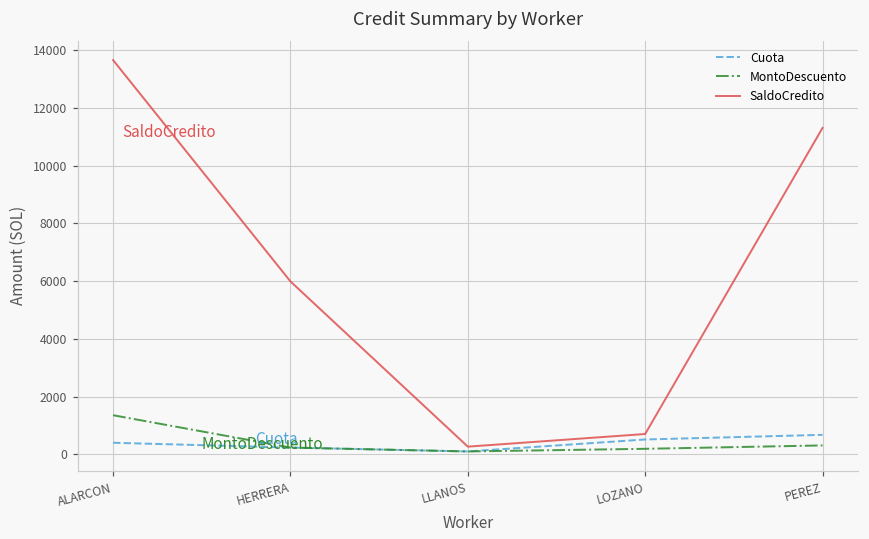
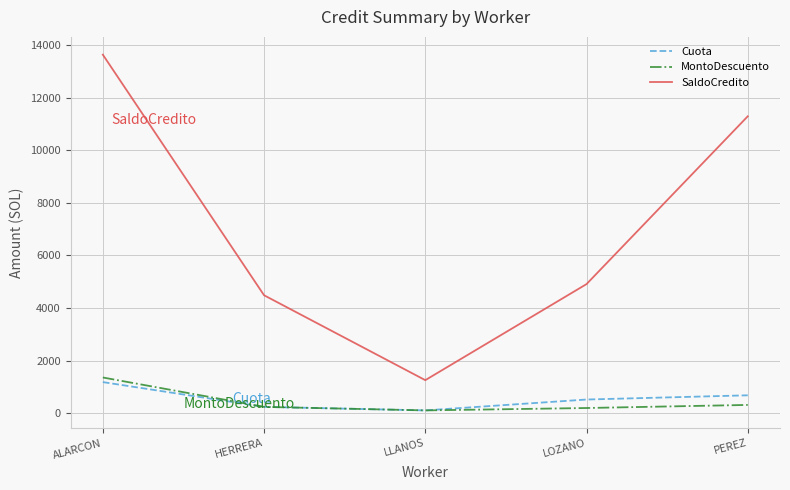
Cuota, ALARCON: 400 -> 1200
SaldoCredito, HERRERA: 6000 -> 4500
SaldoCredito, LLANOS: 300 -> 1300
SaldoCredito, LOZANO: 700 -> 4900
